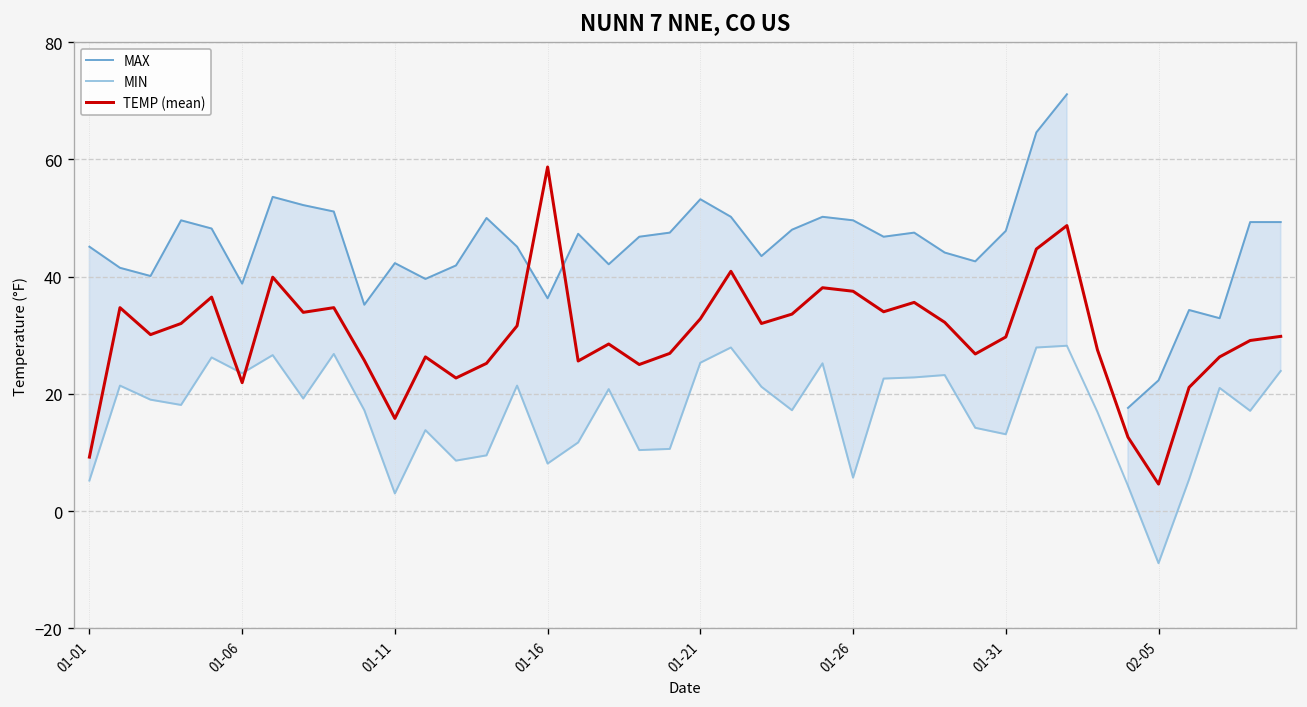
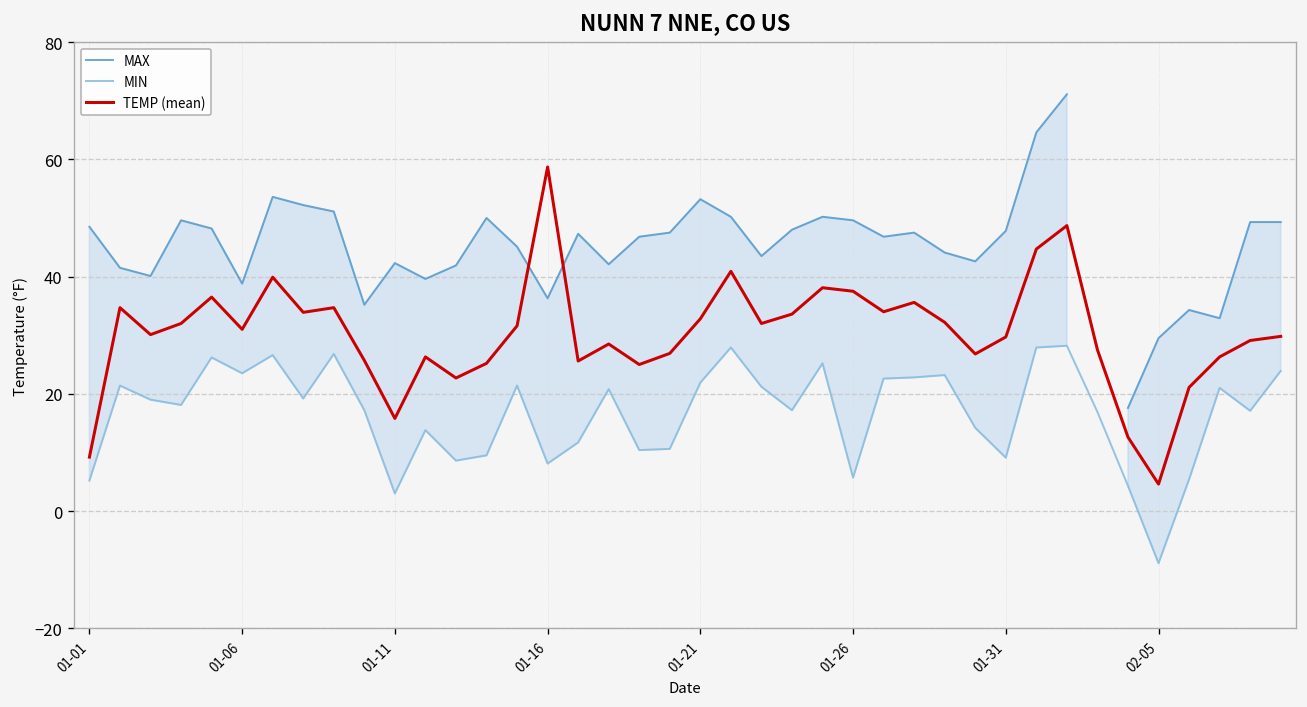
MAX, 01-01: 45 -> 49
TEMP (mean), 01-06: 22 -> 31
MIN, 01-21: 25 -> 22
MIN, 01-31: 13 -> 9
MAX, 02-05: 22 -> 30
